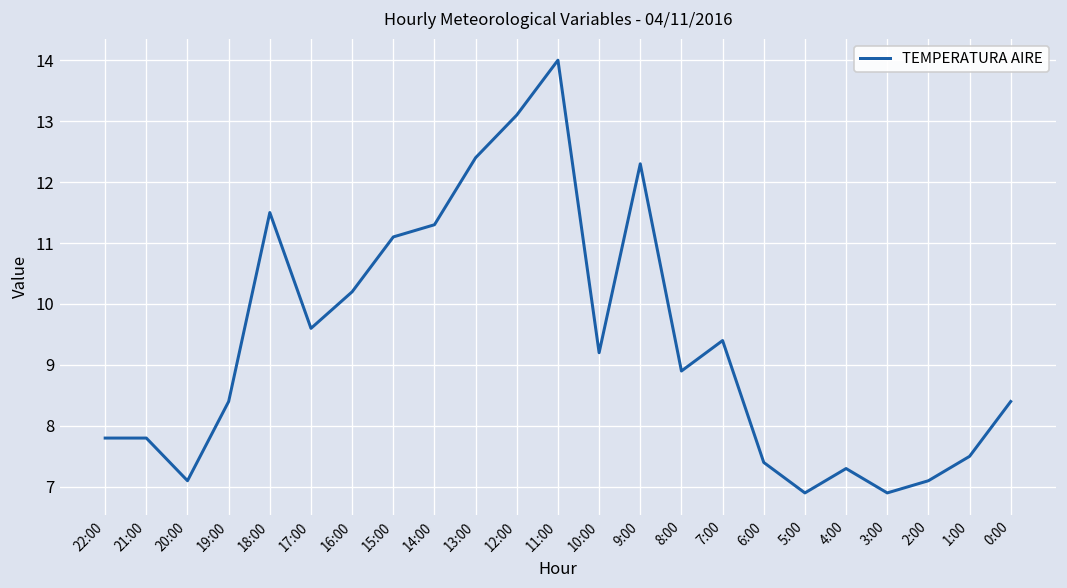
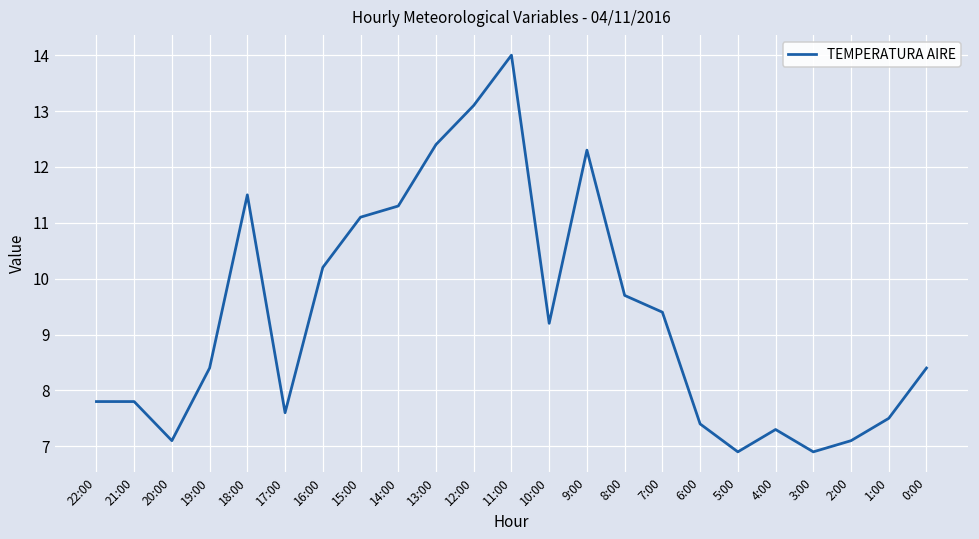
17:00: 9.6 -> 7.6
8:00: 8.9 -> 9.7
